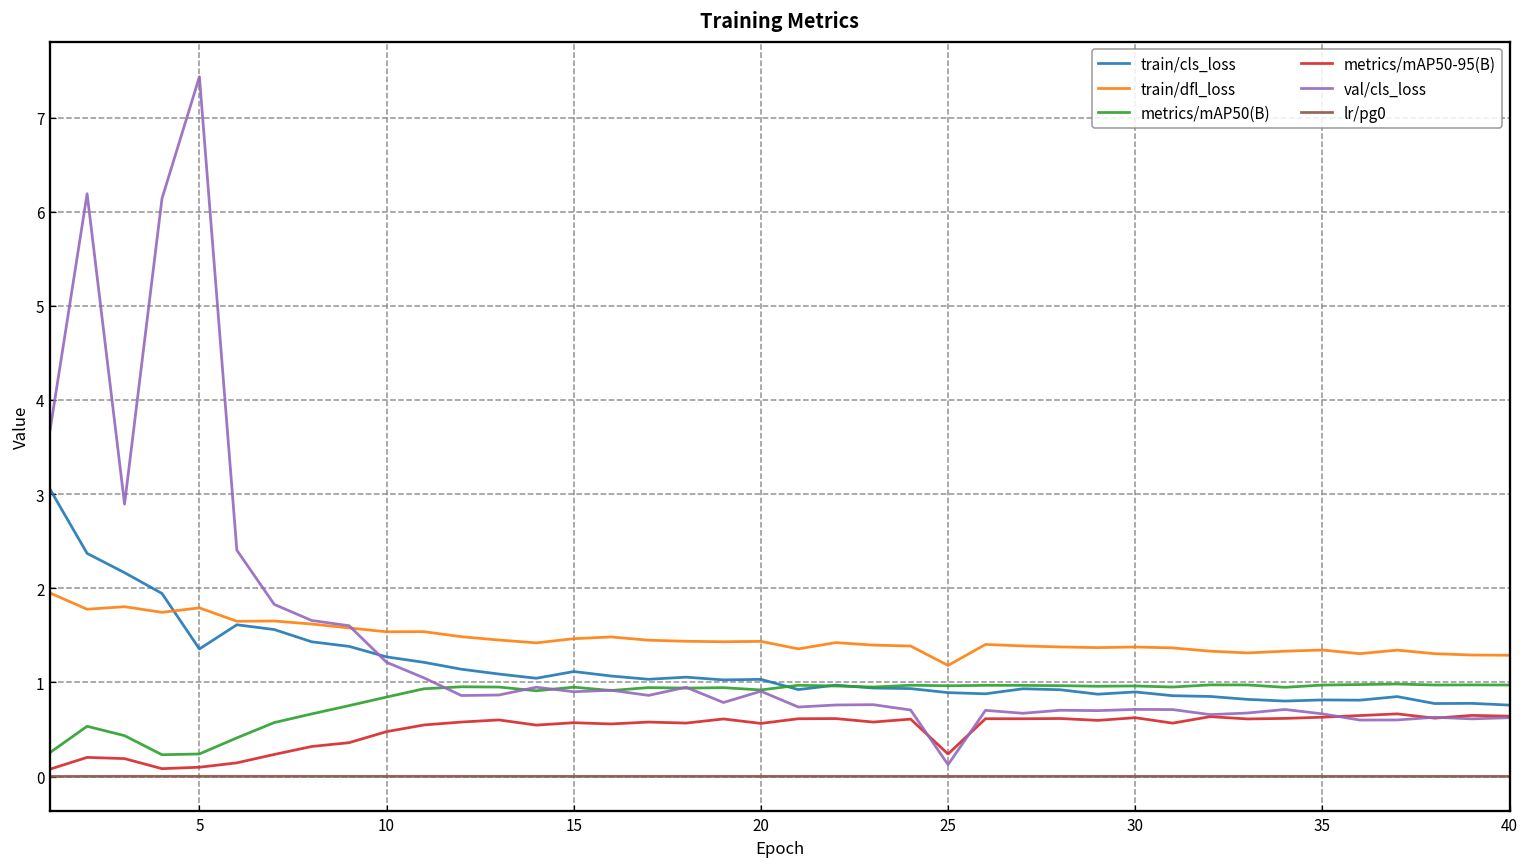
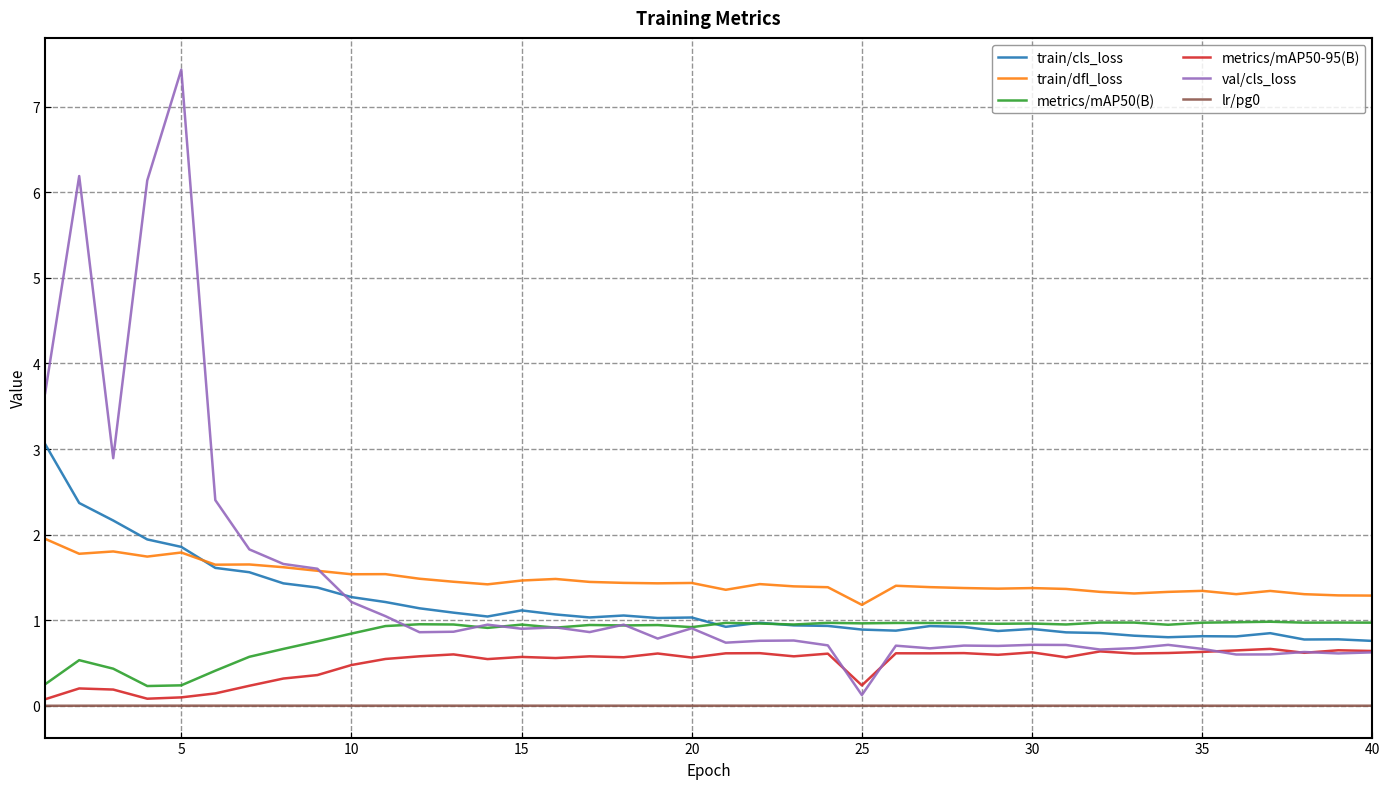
train/cls_loss, 5: 1.4 -> 1.9
